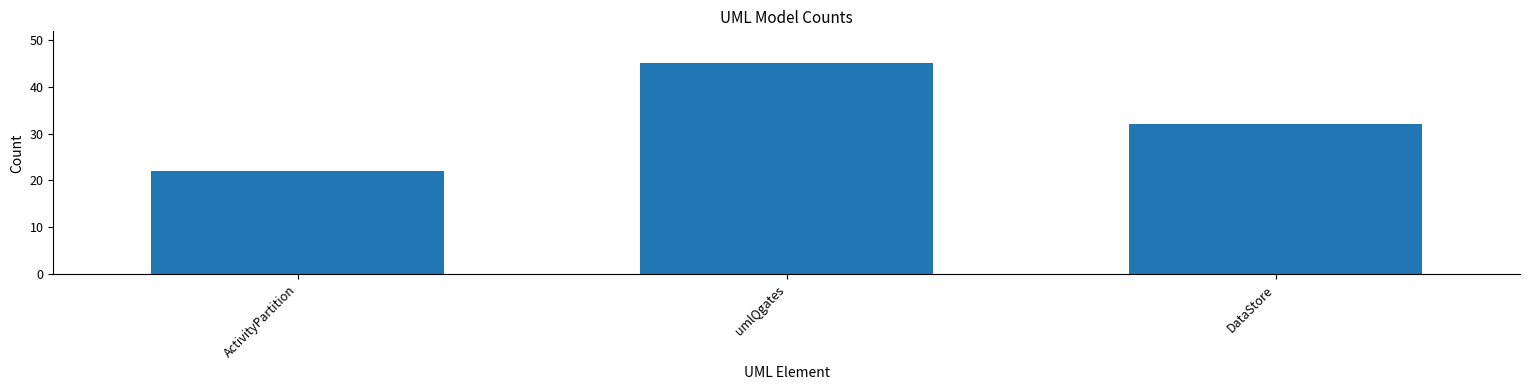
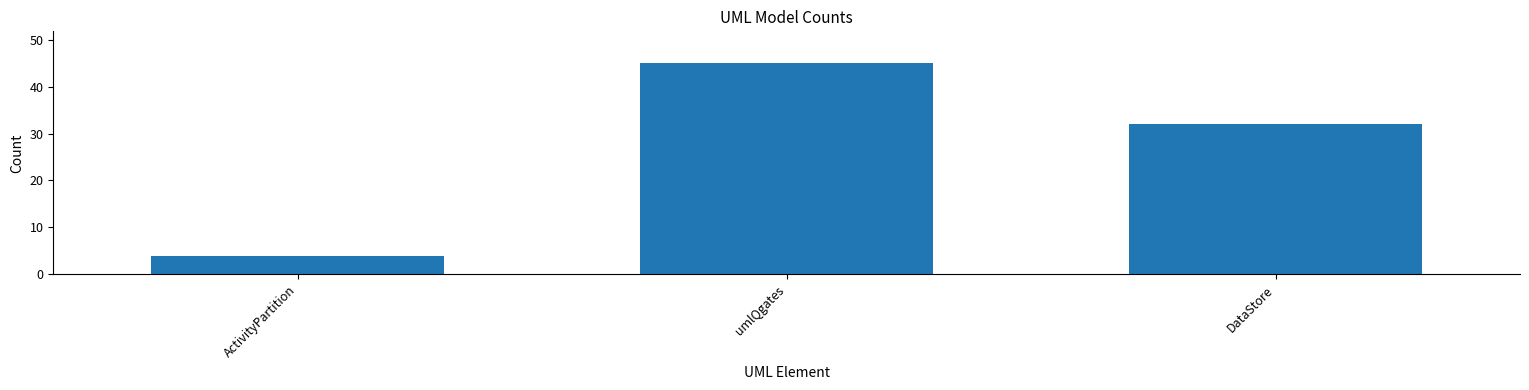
ActivityPartition: 22 -> 4
